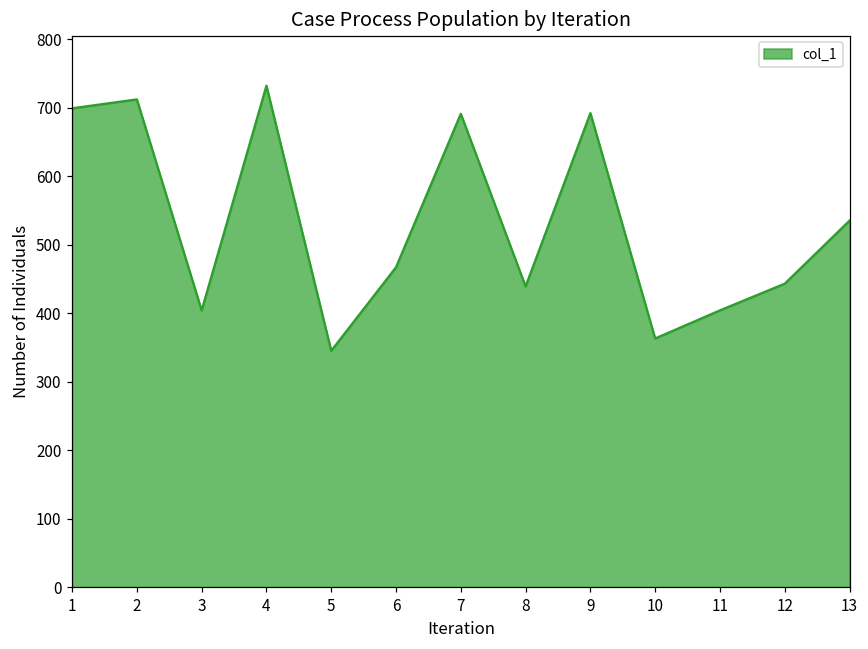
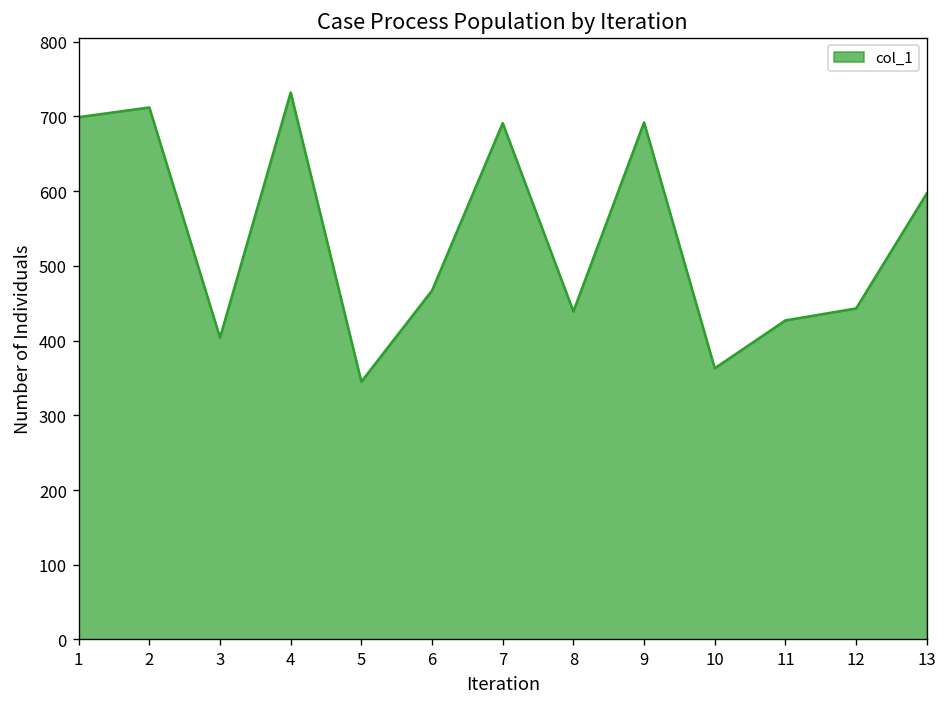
11: 400 -> 430
13: 540 -> 600
